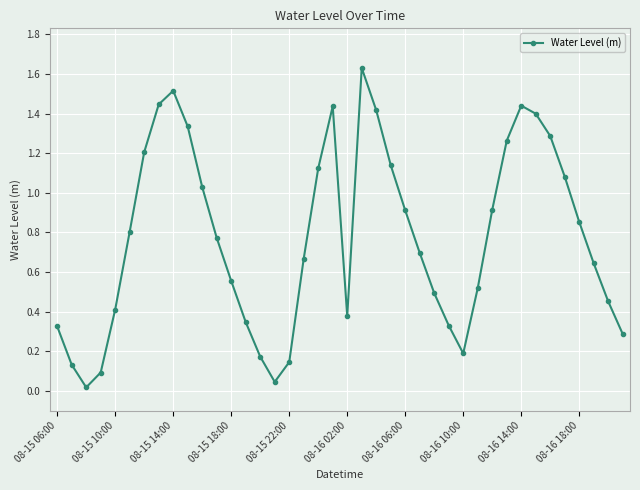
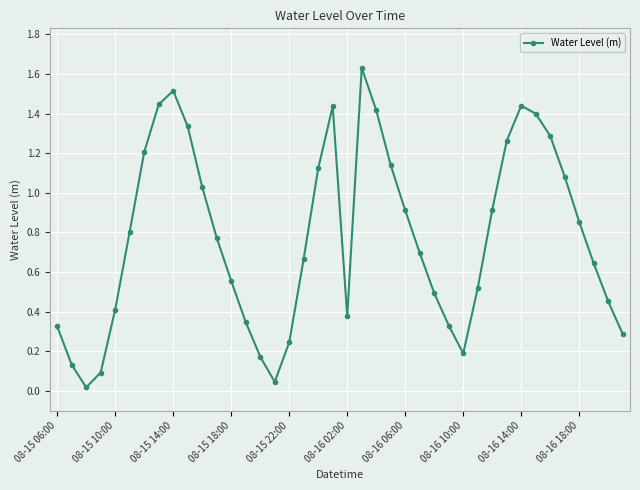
08-15 22:00: 0.15 -> 0.24
